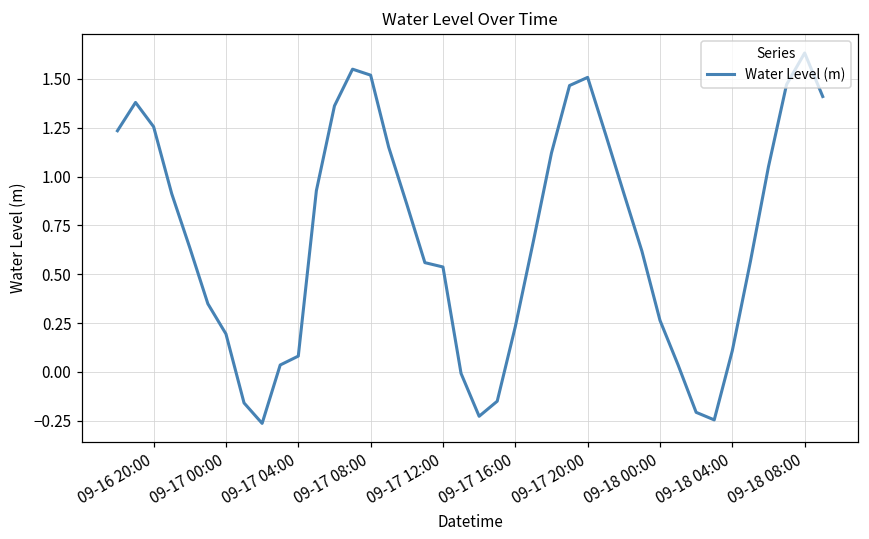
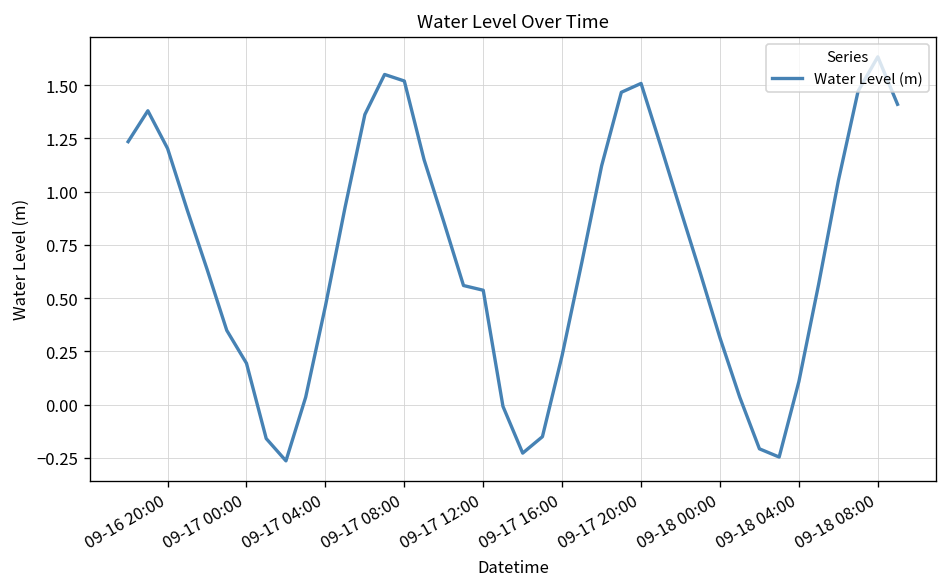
09-16 20:00: 1.25 -> 1.20
09-17 04:00: 0.08 -> 0.46
09-18 00:00: 0.26 -> 0.31
